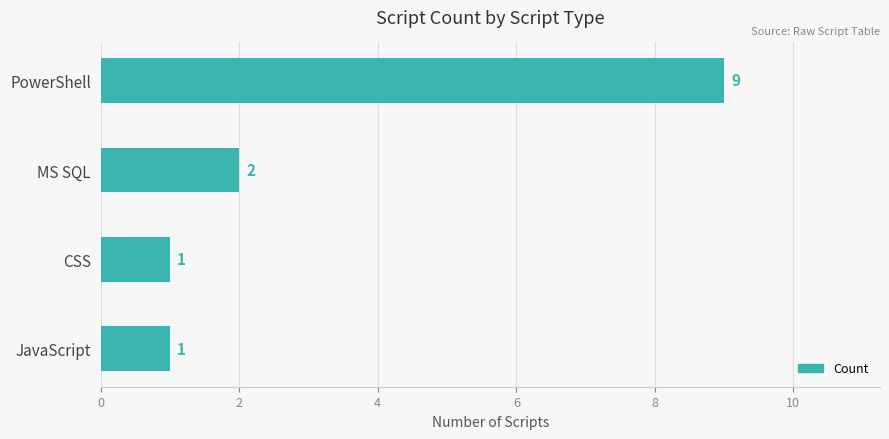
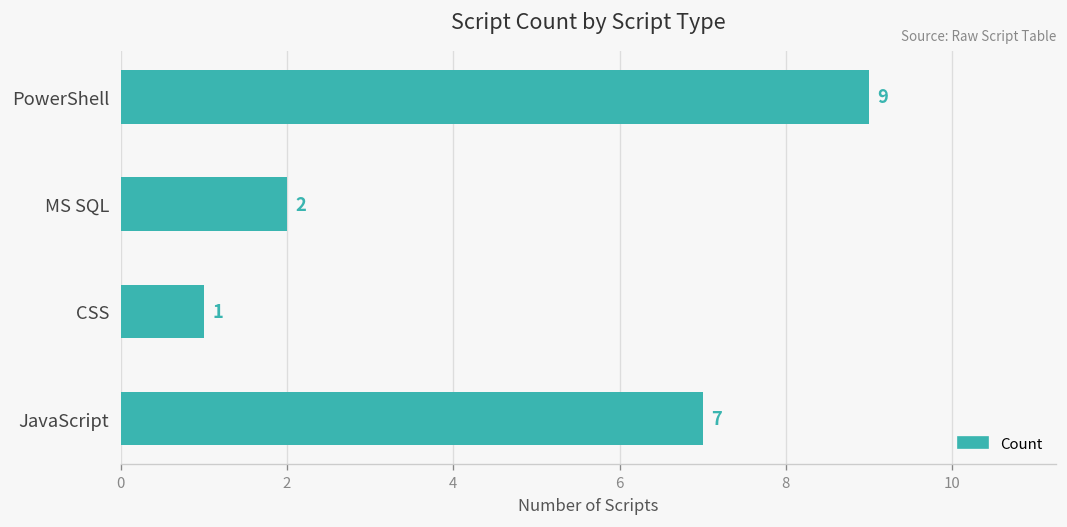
JavaScript: 1 -> 7
